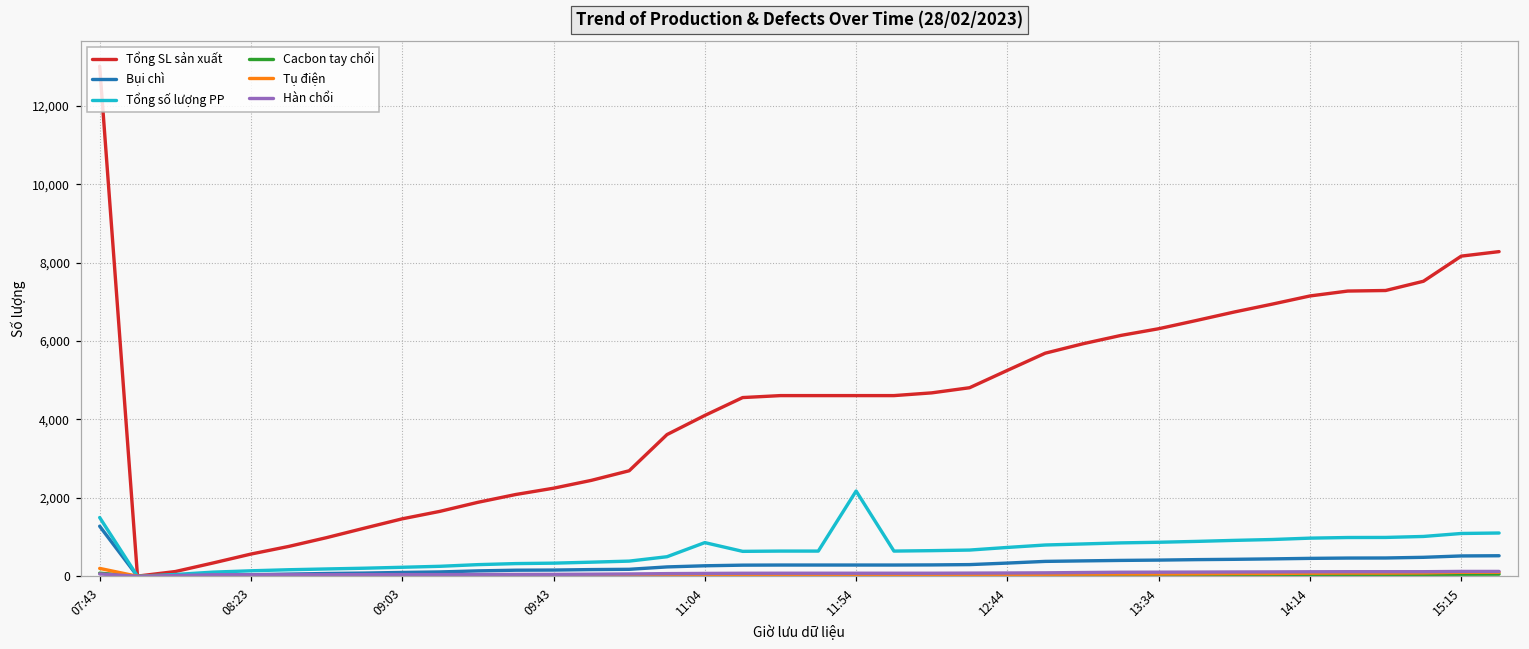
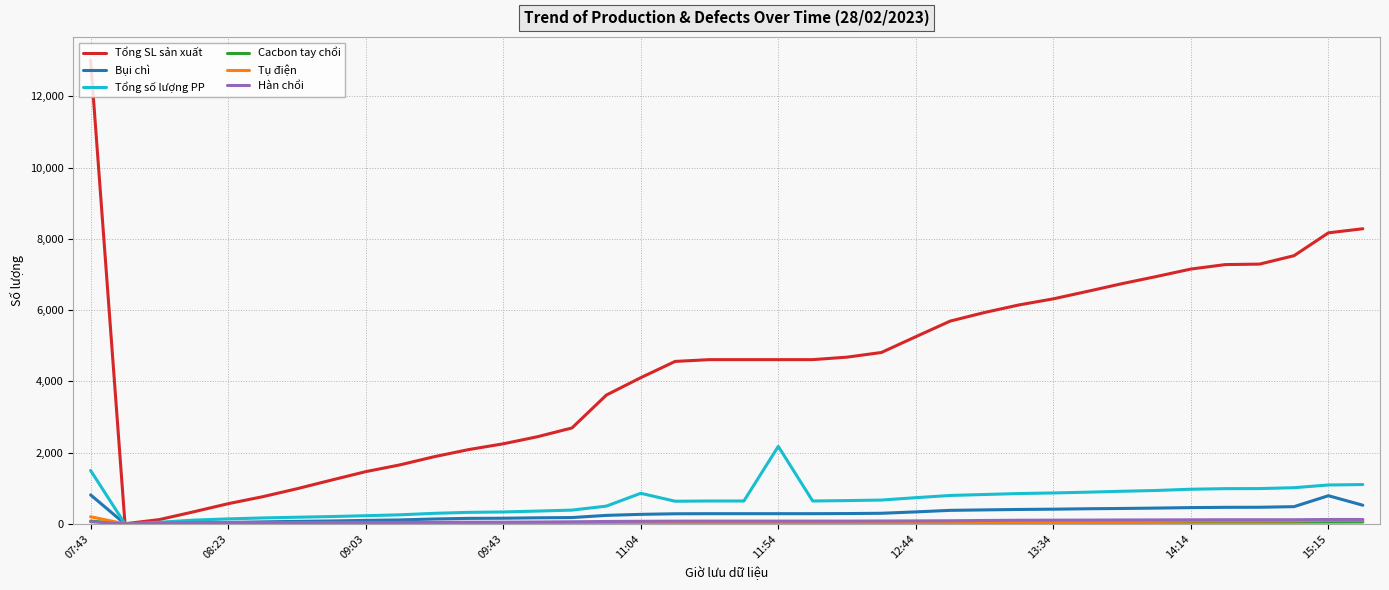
Bụi chì, 07:43: 1,300 -> 800
Bụi chì, 15:15: 500 -> 800
